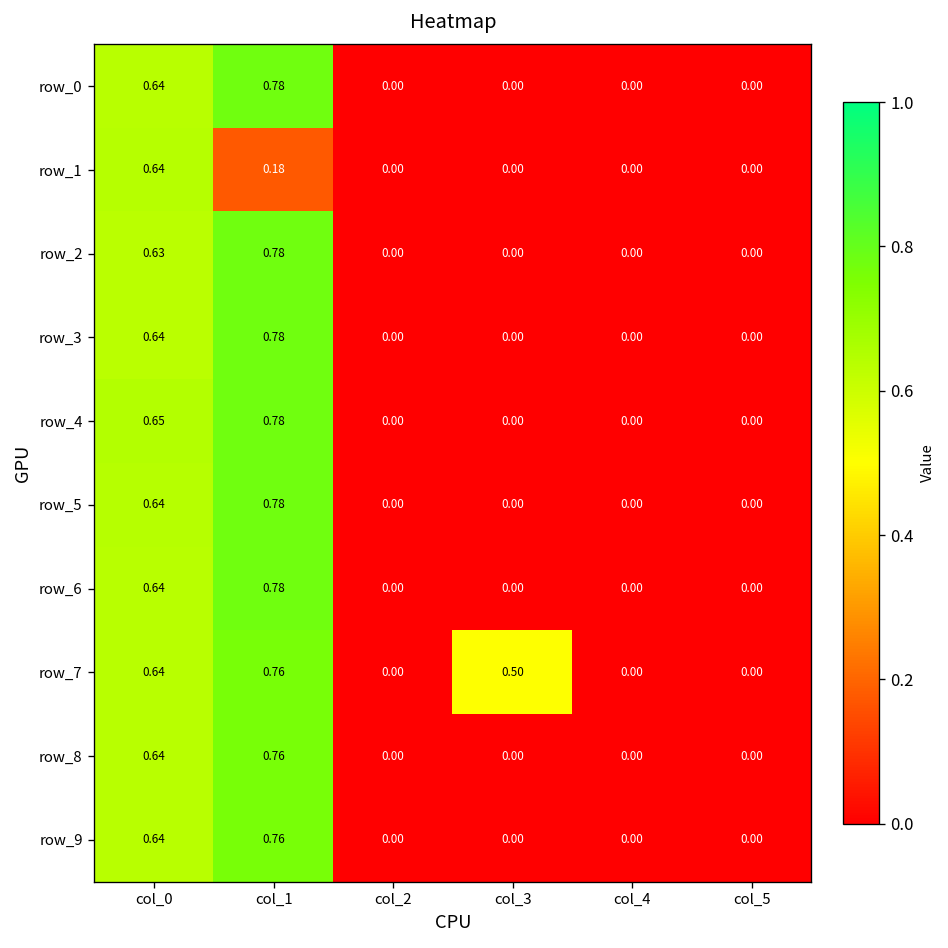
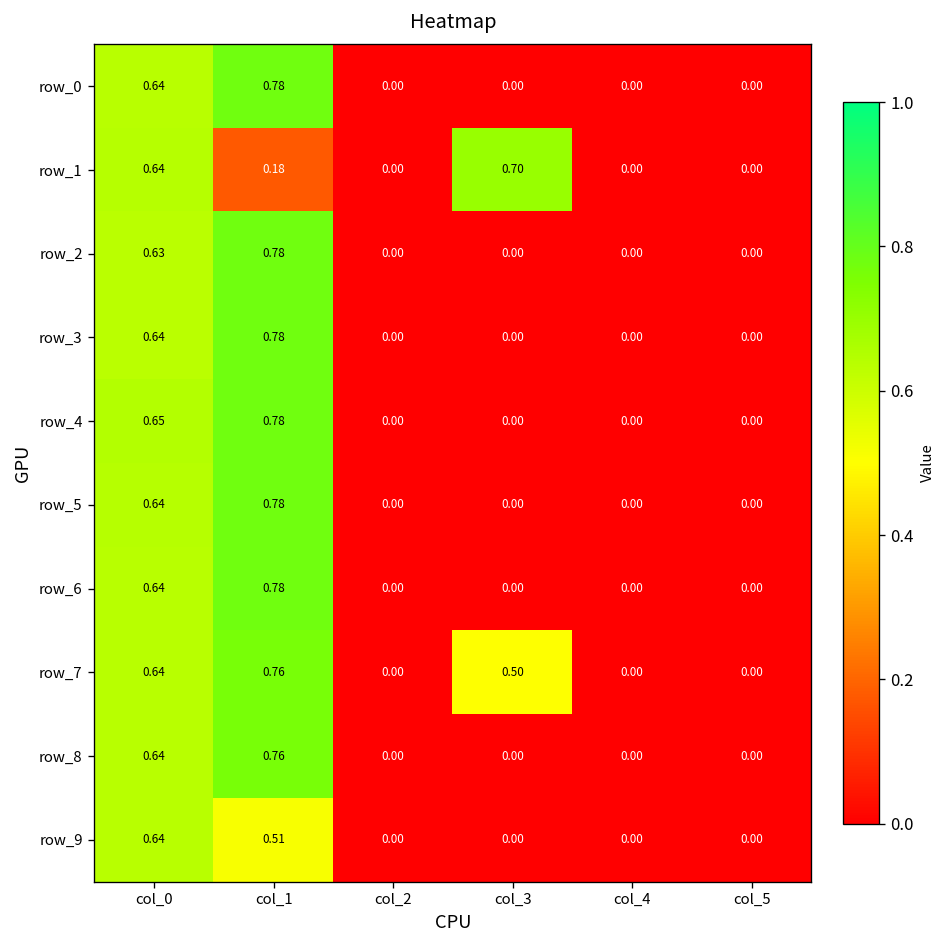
row_1, col_3: 0.00 -> 0.70
row_9, col_1: 0.76 -> 0.51
